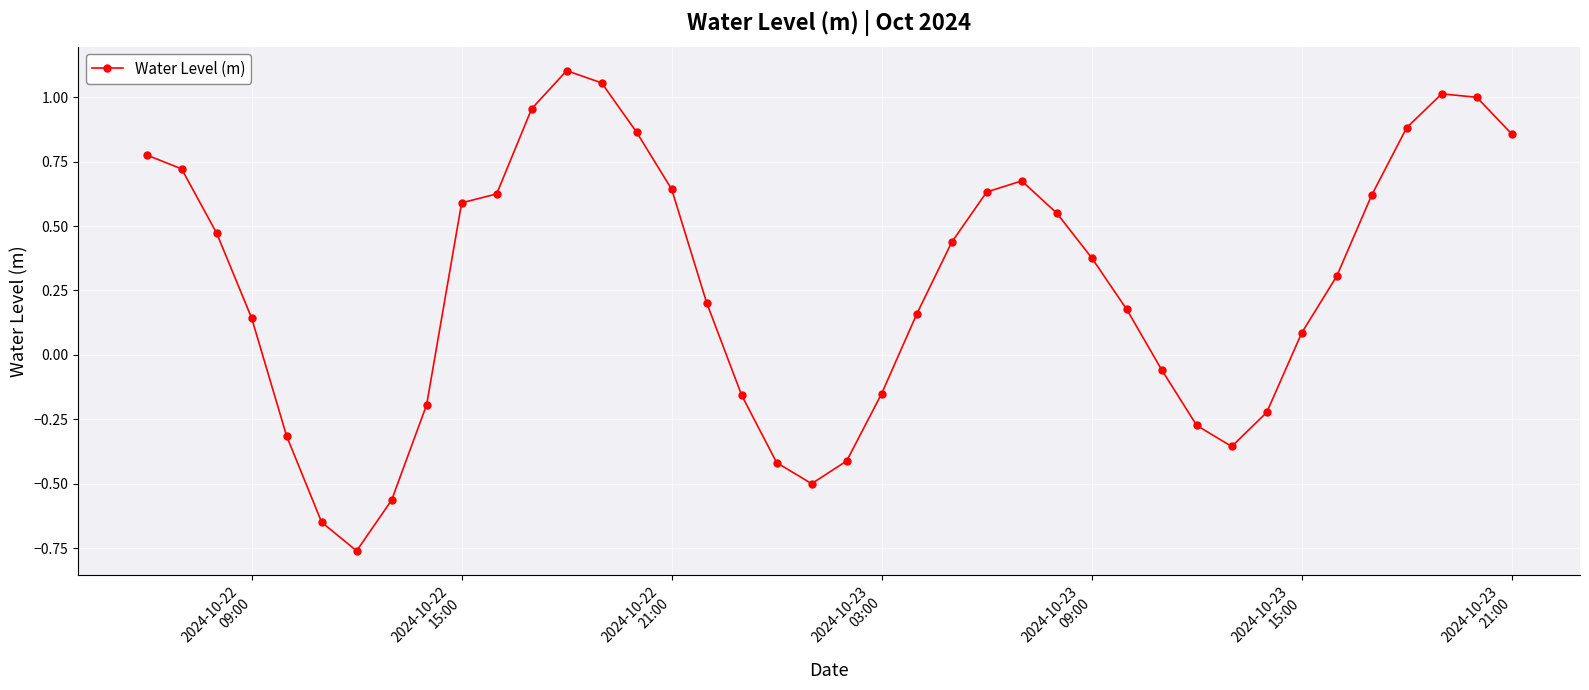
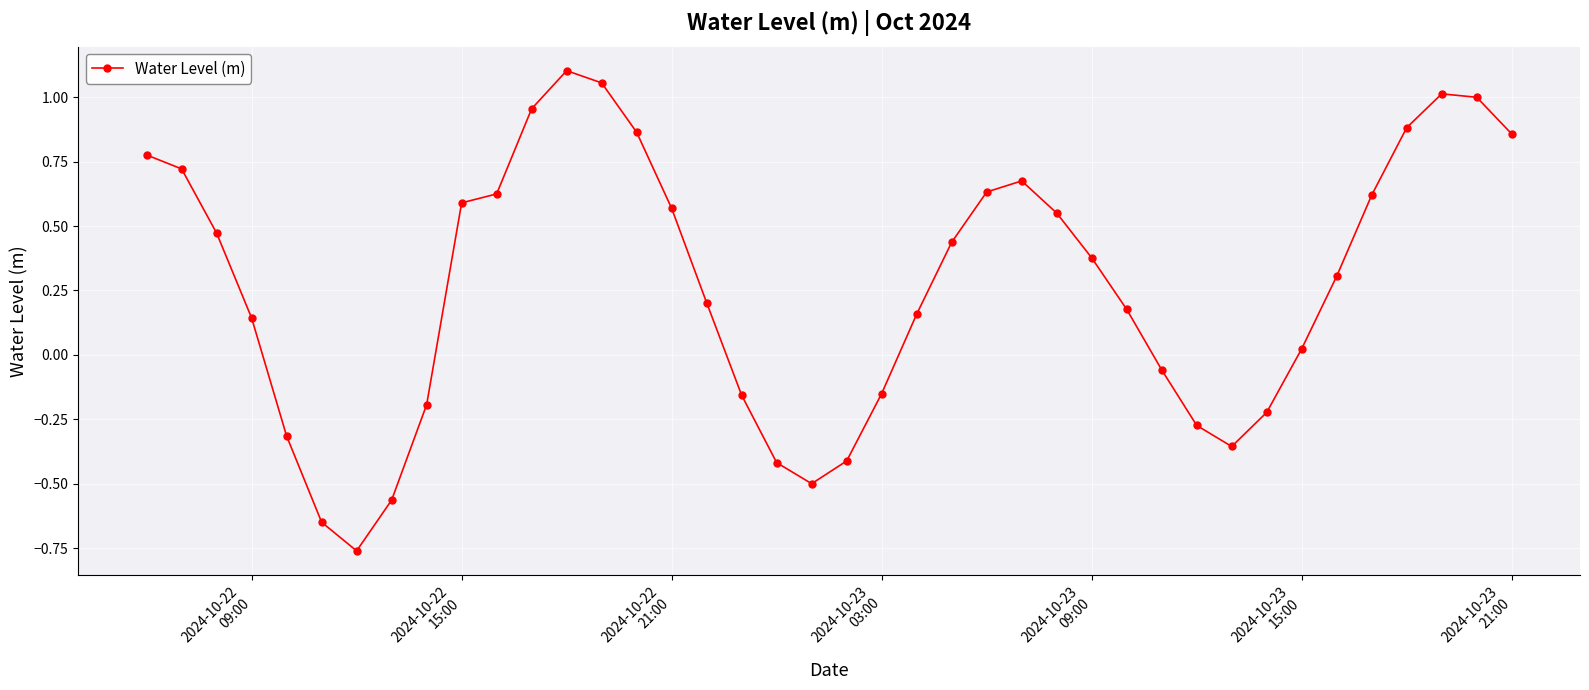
2024-10-22 21:00: 0.64 -> 0.57
2024-10-23 15:00: 0.09 -> 0.02
